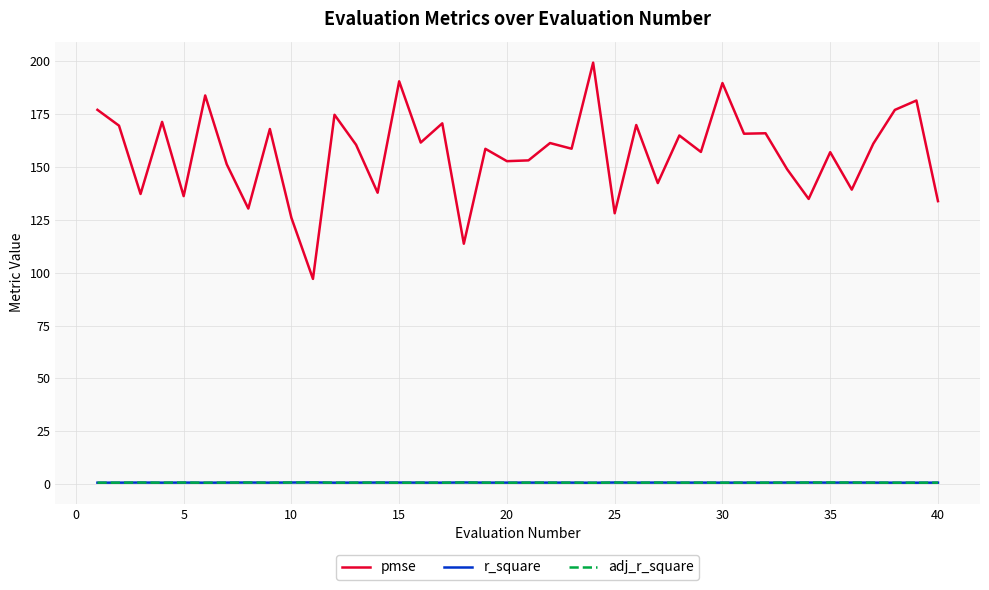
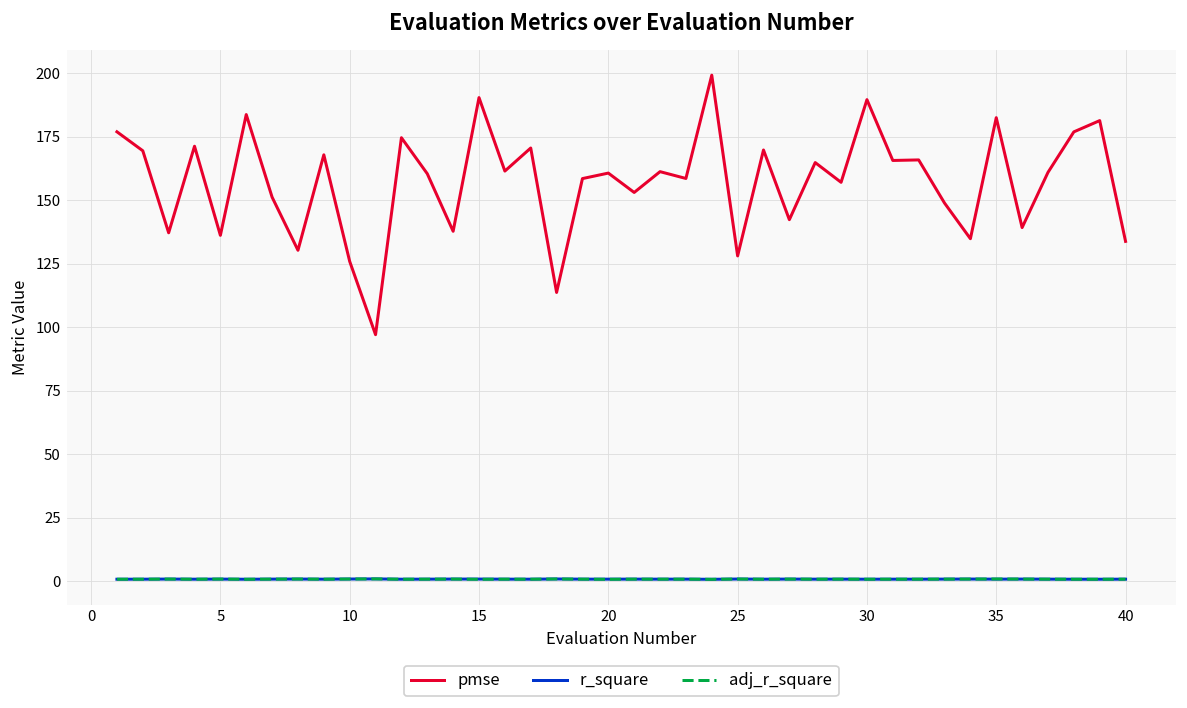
pmse, 20: 153 -> 161
pmse, 35: 157 -> 183
